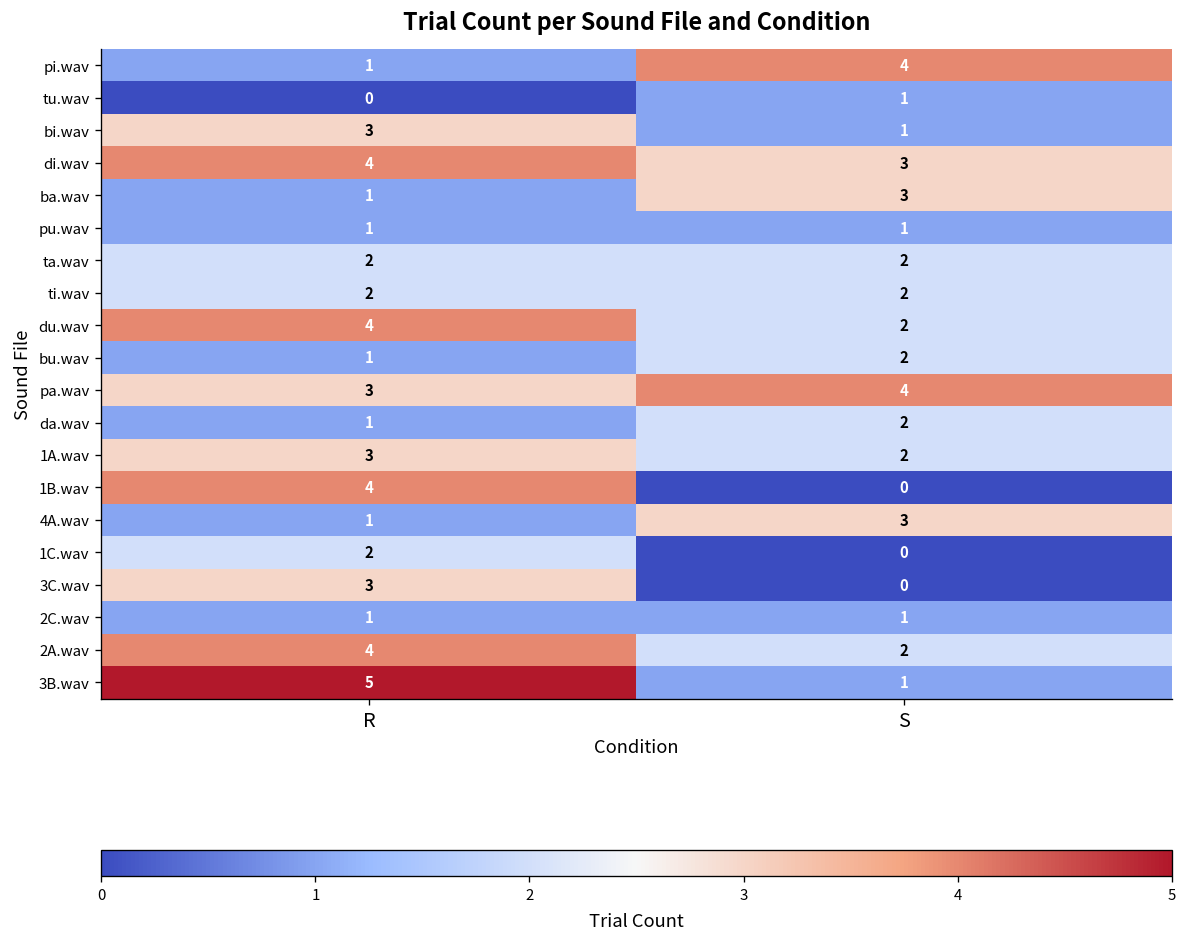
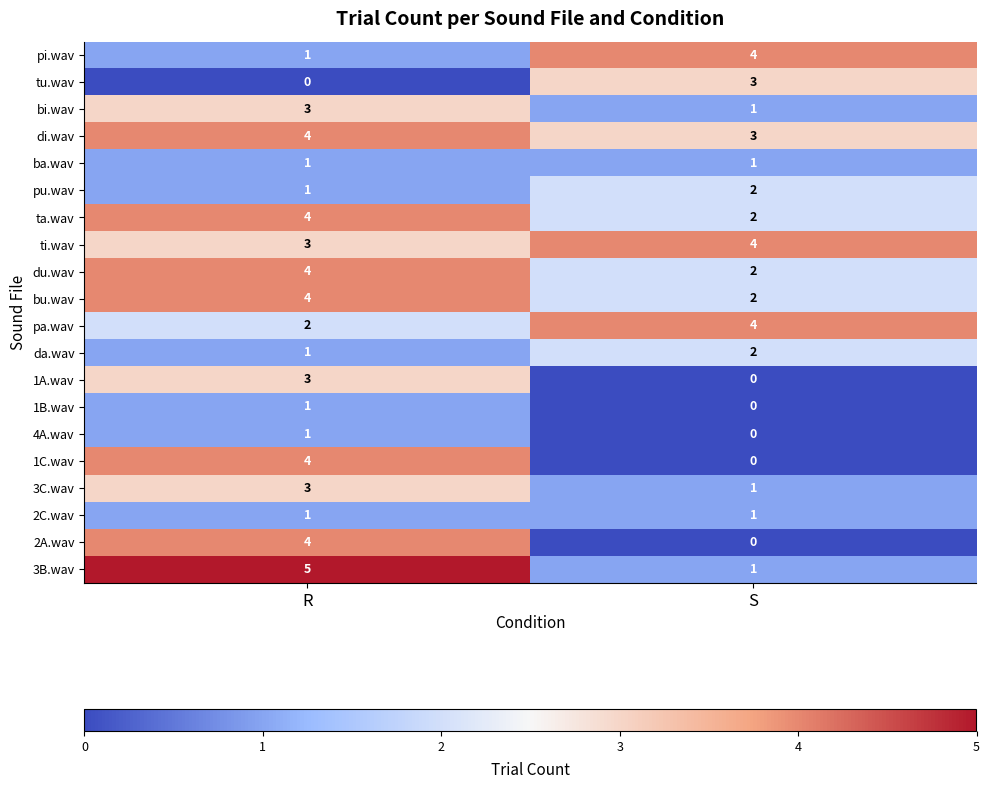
tu.wav, S: 1 -> 3
ba.wav, S: 3 -> 1
pu.wav, S: 1 -> 2
ta.wav, R: 2 -> 4
ti.wav, R: 2 -> 3
ti.wav, S: 2 -> 4
bu.wav, R: 1 -> 4
pa.wav, R: 3 -> 2
1A.wav, S: 2 -> 0
1B.wav, R: 4 -> 1
4A.wav, S: 3 -> 0
1C.wav, R: 2 -> 4
3C.wav, S: 0 -> 1
2A.wav, S: 2 -> 0
